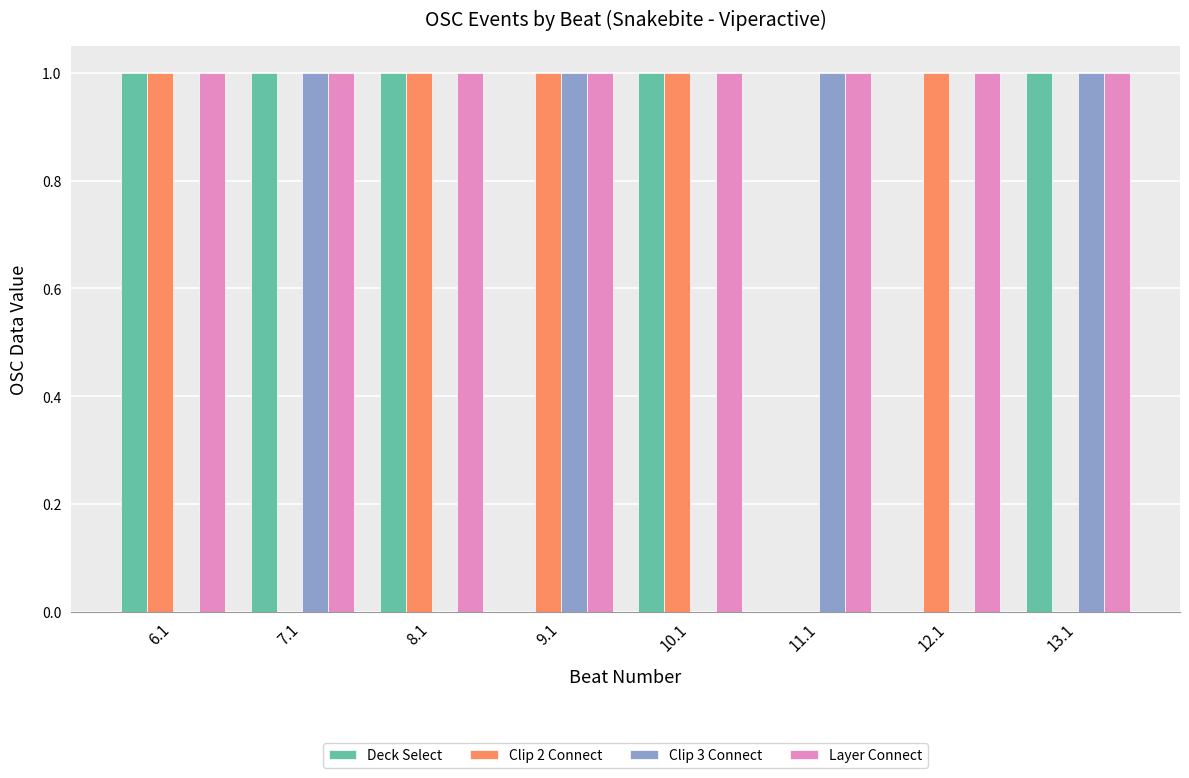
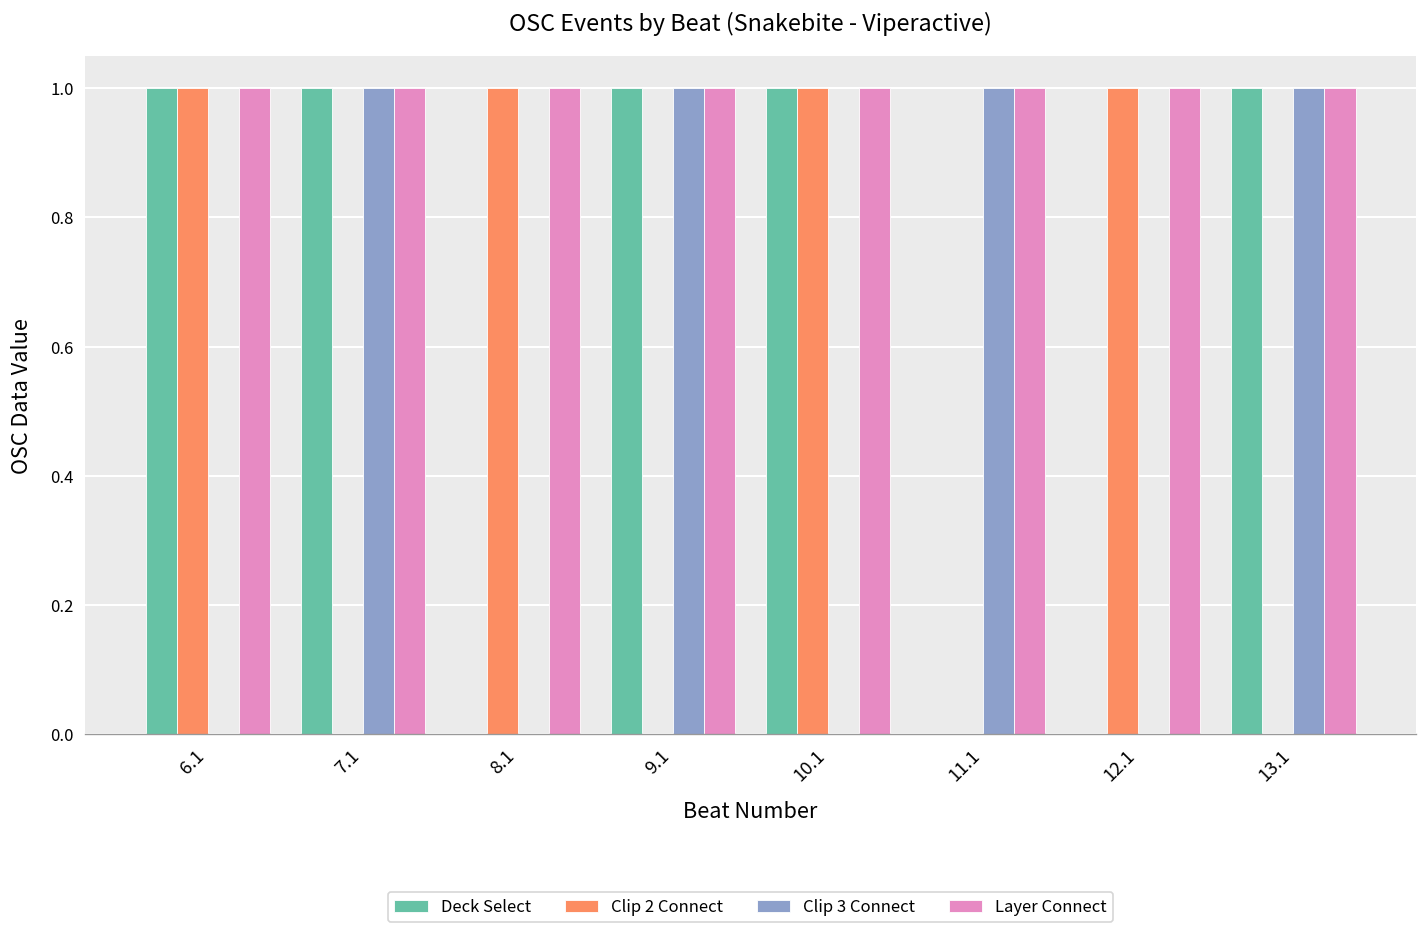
Deck Select, 8.1: 1 -> 0
Deck Select, 9.1: 0 -> 1
Clip 2 Connect, 9.1: 1 -> 0
